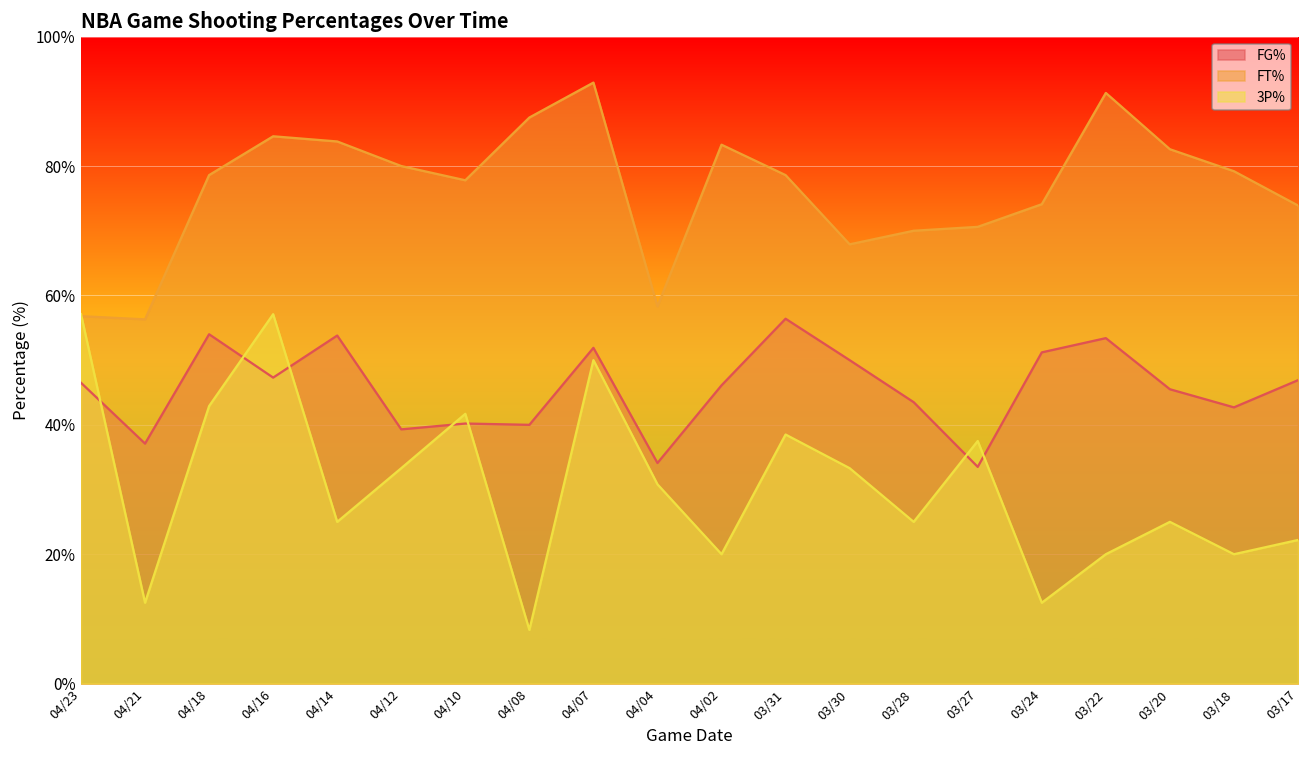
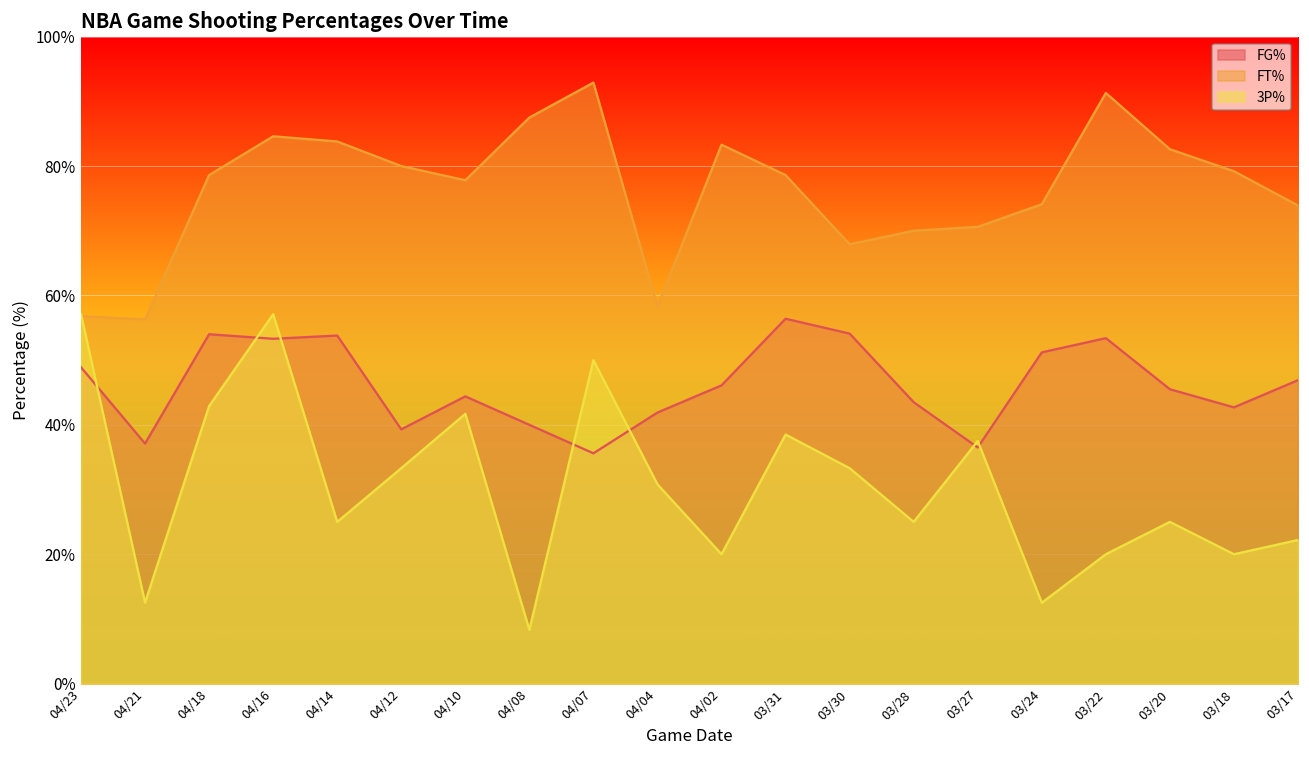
FG%, 04/23: 47% -> 49%
FG%, 04/16: 47% -> 53%
FG%, 04/10: 40% -> 44%
FG%, 04/07: 52% -> 36%
FG%, 04/04: 34% -> 42%
FG%, 03/30: 50% -> 54%
FG%, 03/27: 34% -> 37%
